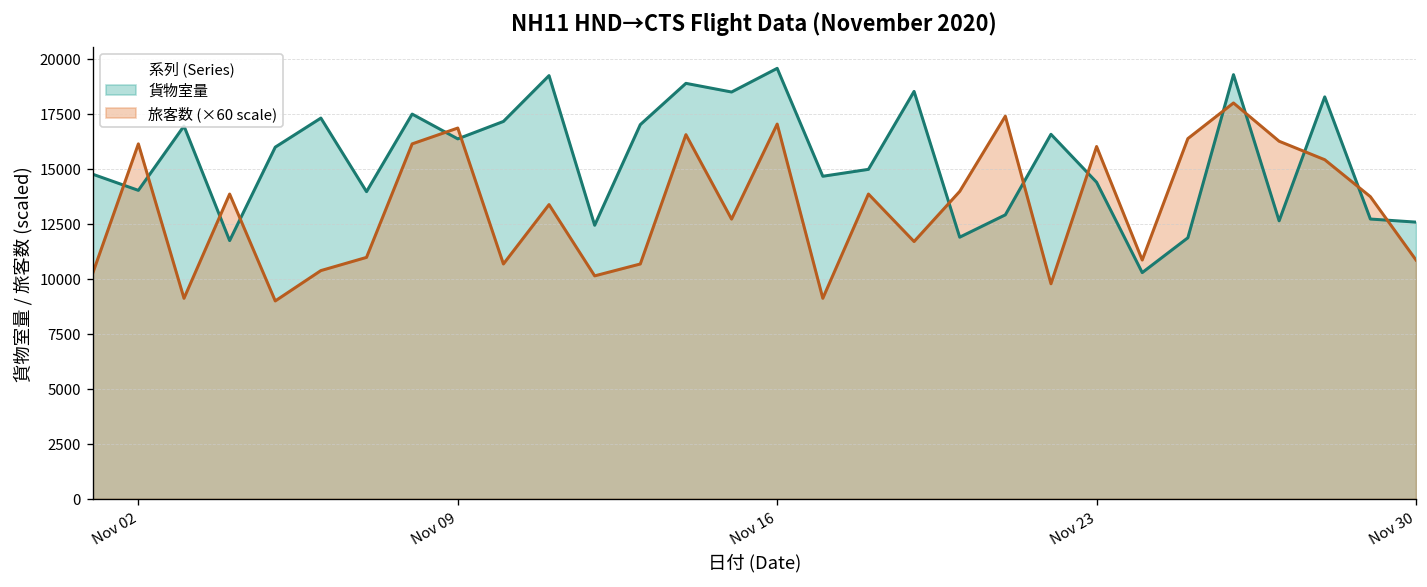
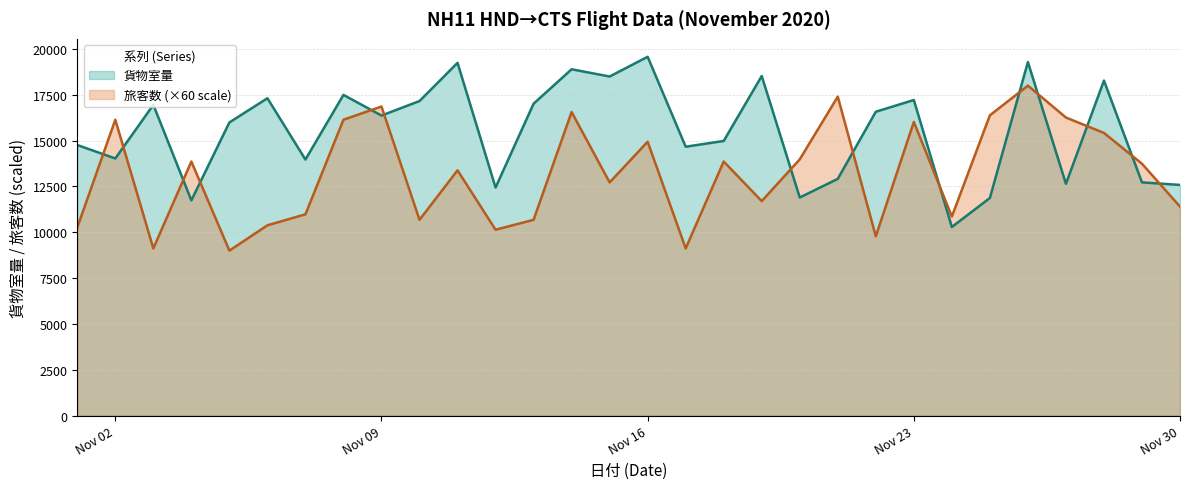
旅客数 (×60 scale), Nov 16: 17000 -> 14900
貨物室量, Nov 23: 14400 -> 17200
旅客数 (×60 scale), Nov 30: 10900 -> 11400
